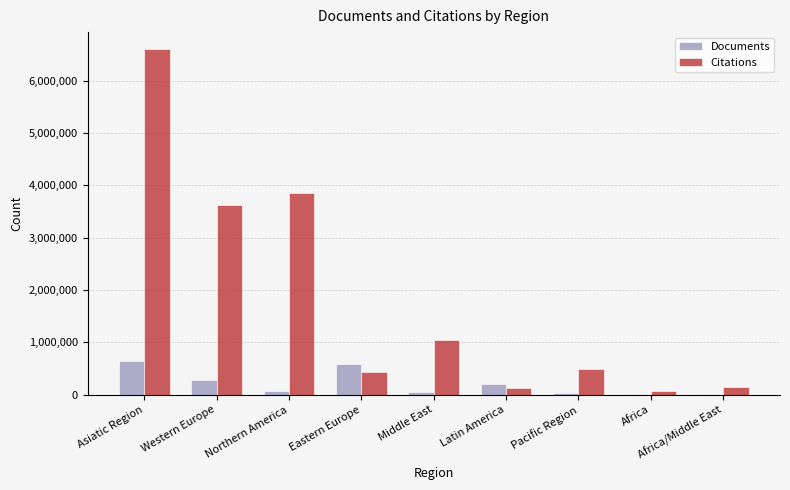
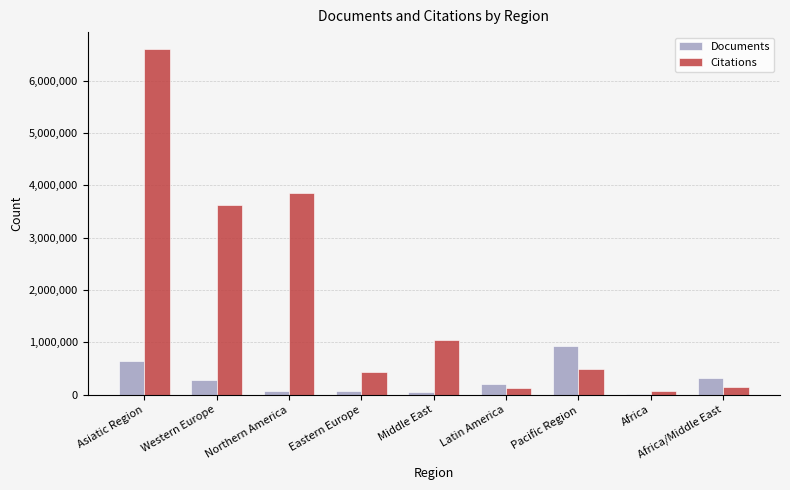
Documents, Eastern Europe: 600,000 -> 100,000
Documents, Pacific Region: 0 -> 900,000
Documents, Africa/Middle East: 0 -> 300,000
